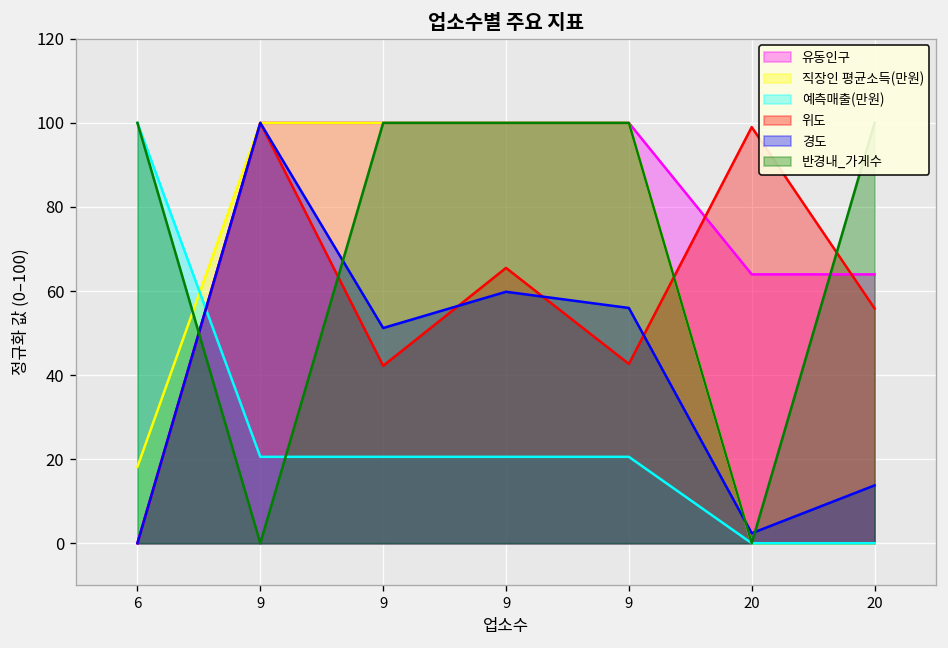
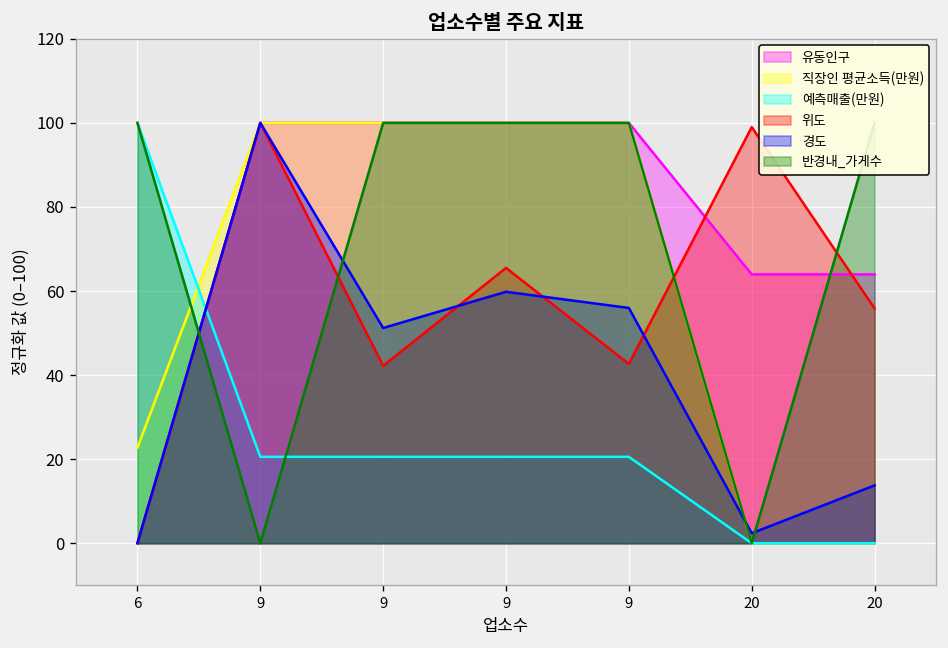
직장인 평균소득(만원), 6: 18 -> 23
